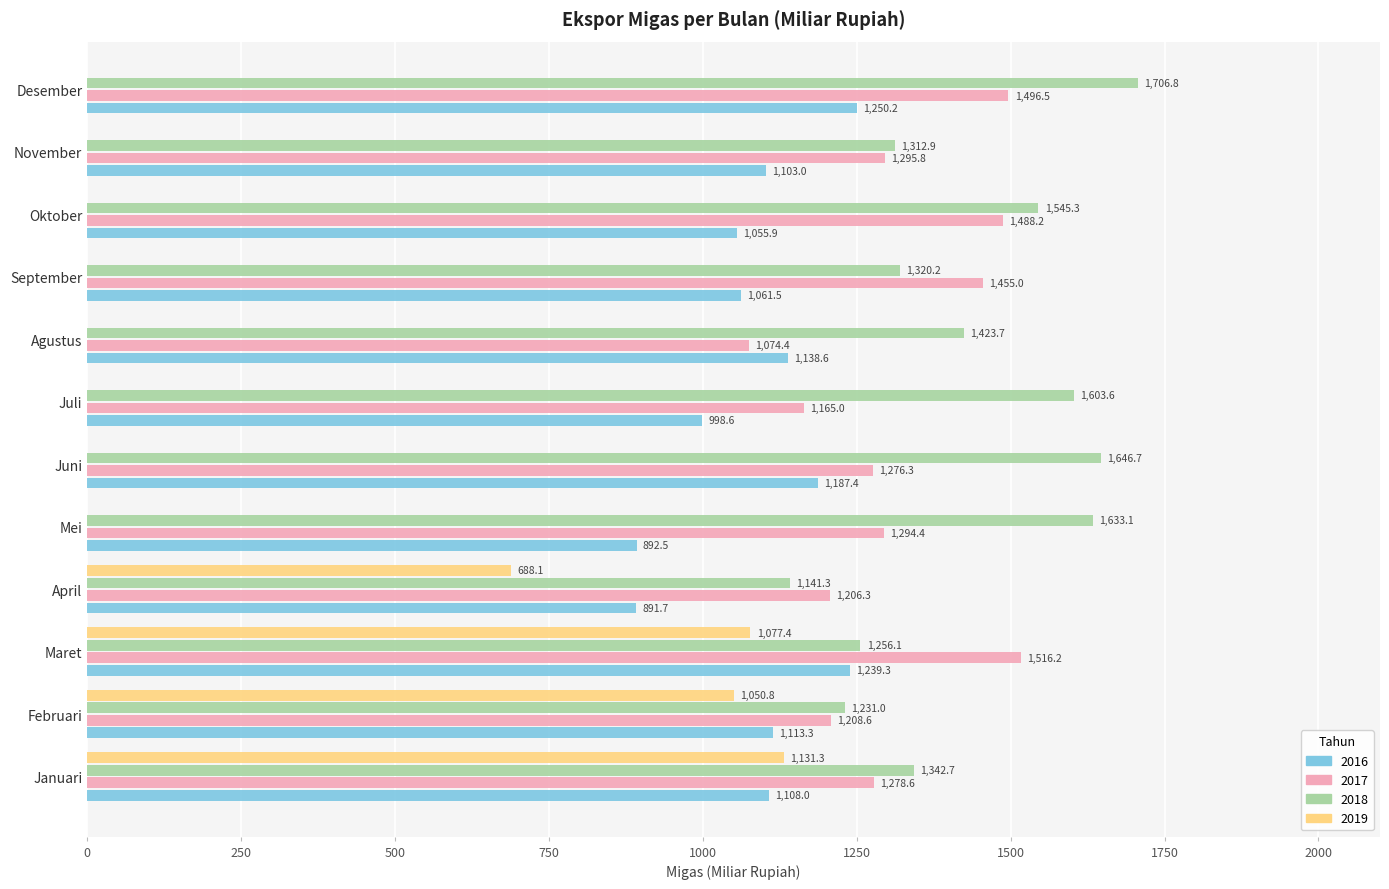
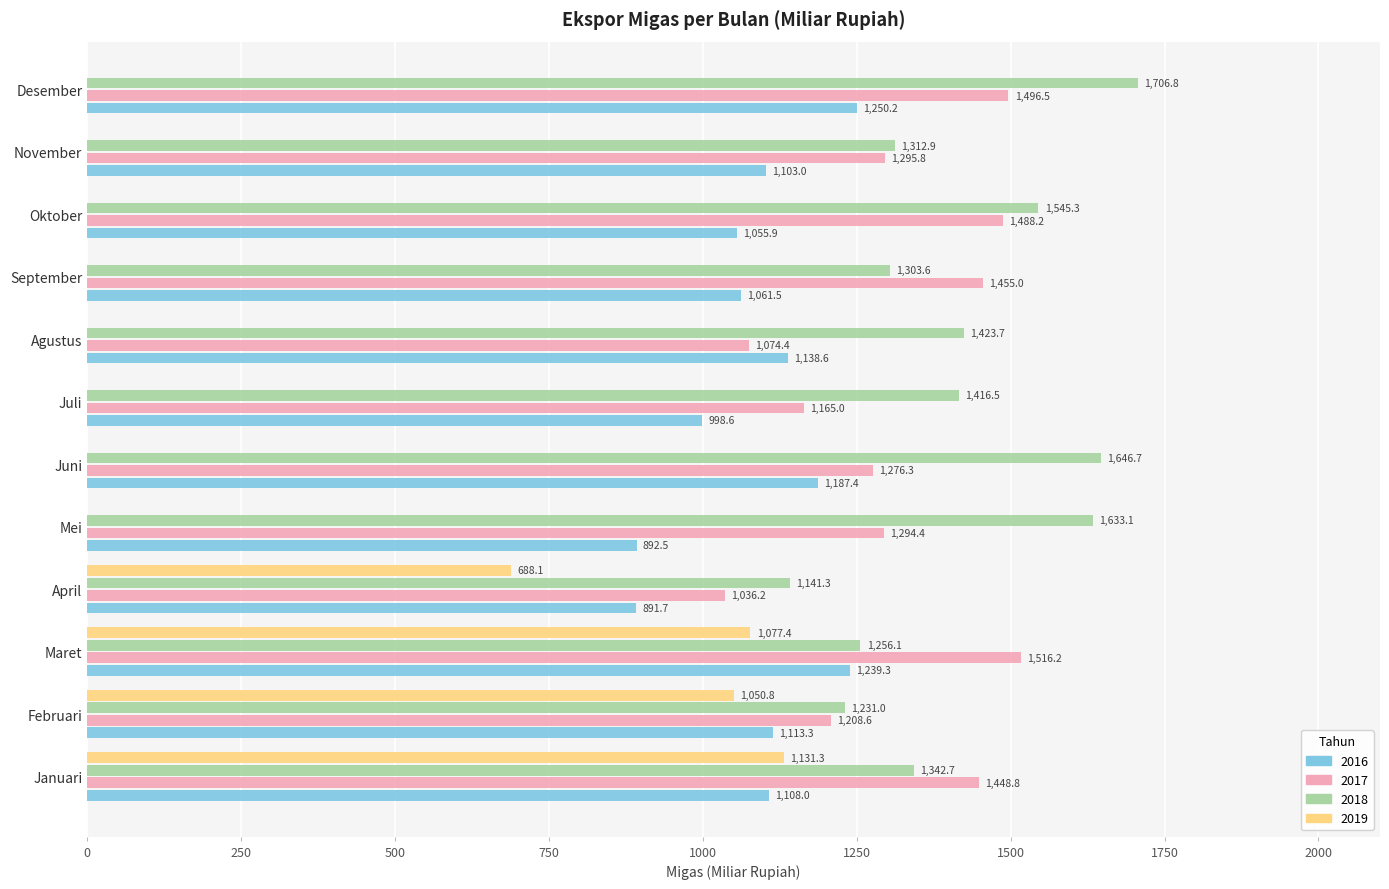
2018, September: 1,320.2 -> 1,303.6
2018, Juli: 1,603.6 -> 1,416.5
2017, April: 1,206.3 -> 1,036.2
2017, Januari: 1,278.6 -> 1,448.8
